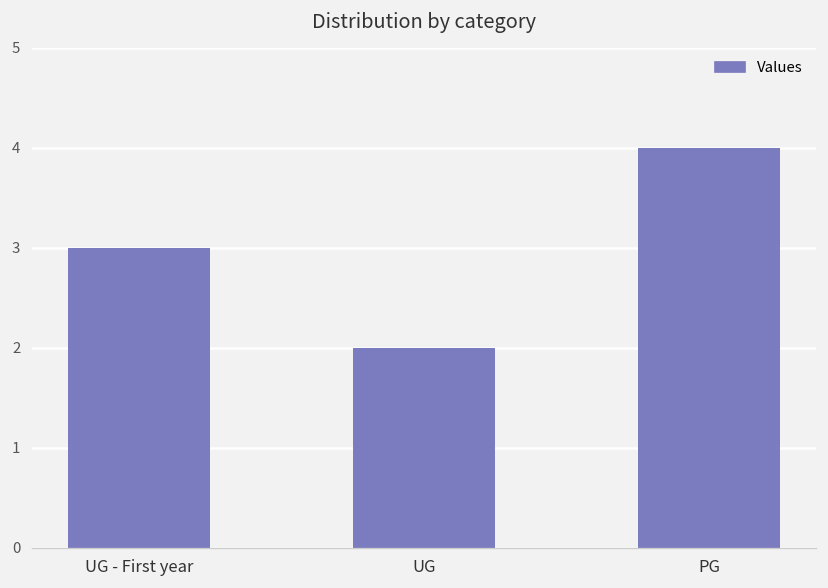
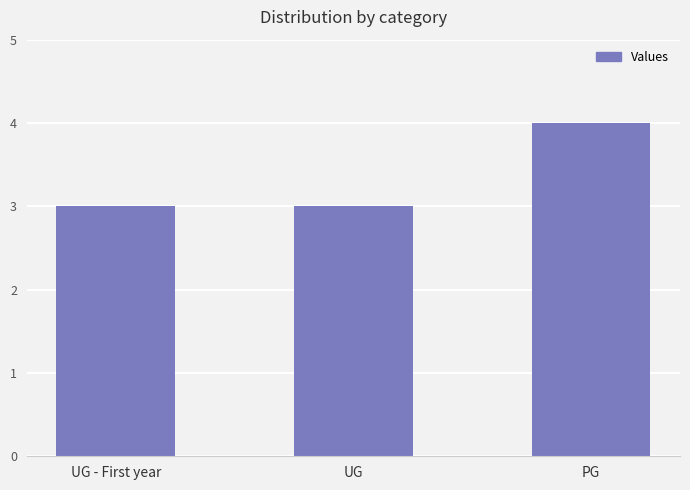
UG: 2 -> 3
